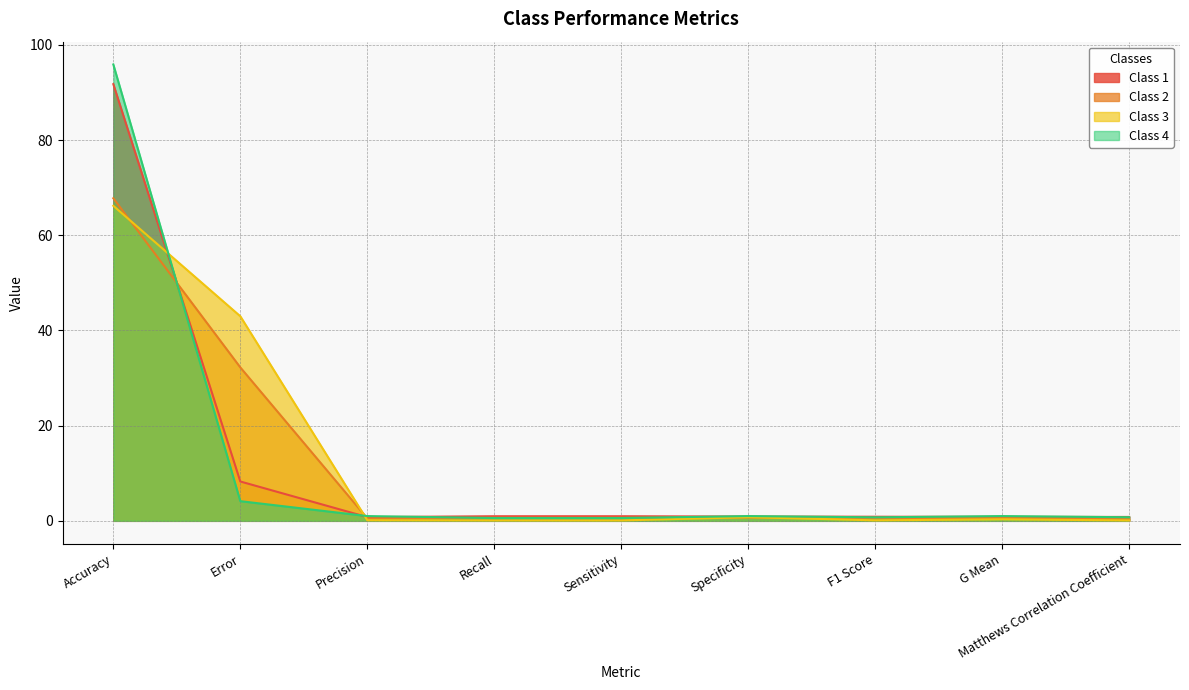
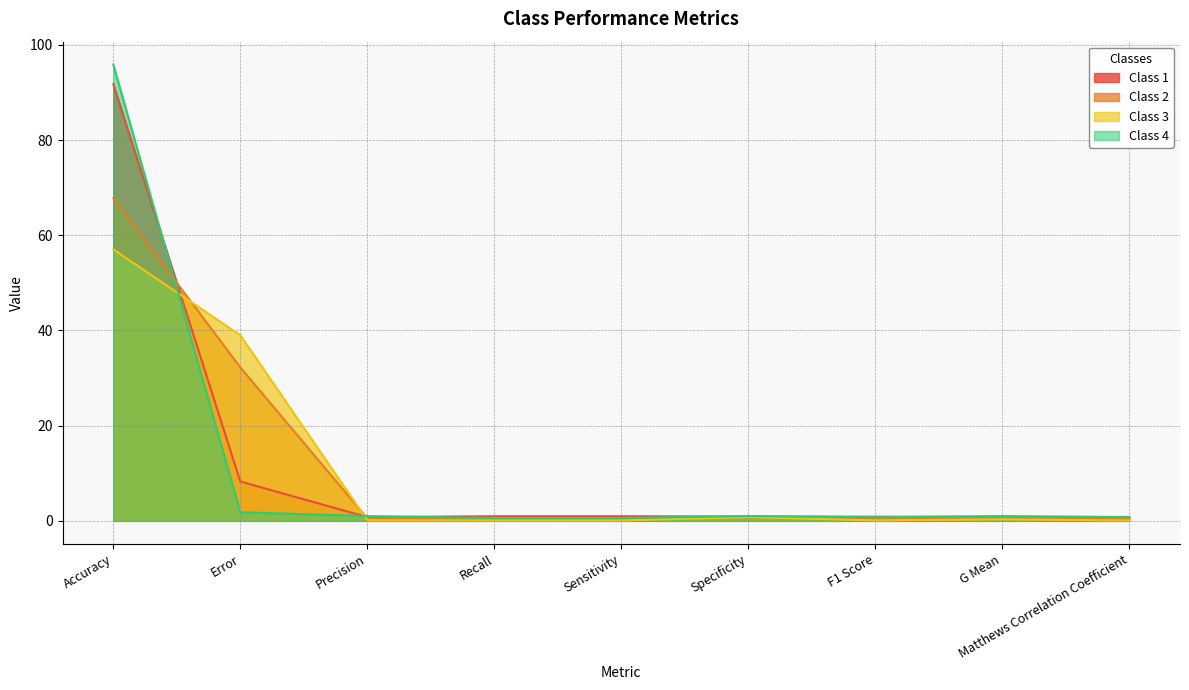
Class 3, Accuracy: 66 -> 57
Class 3, Error: 43 -> 39
Class 4, Error: 4 -> 2
